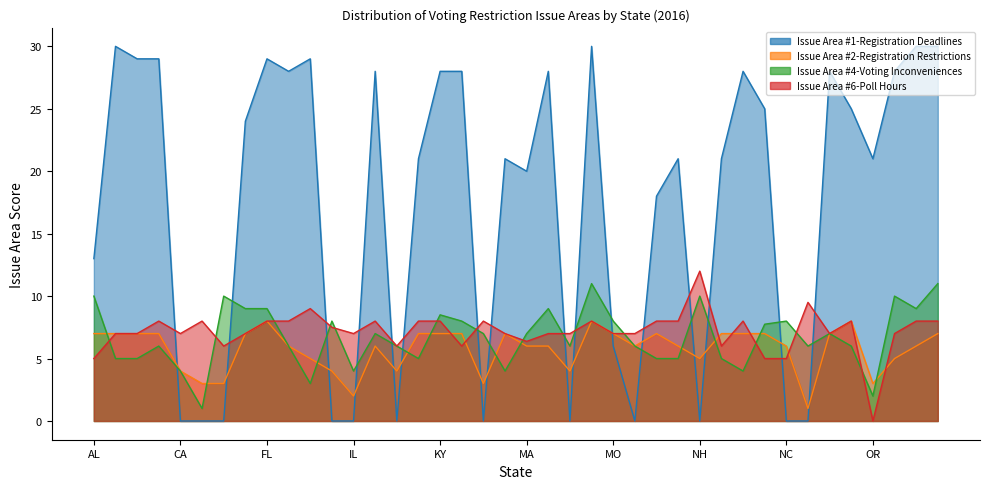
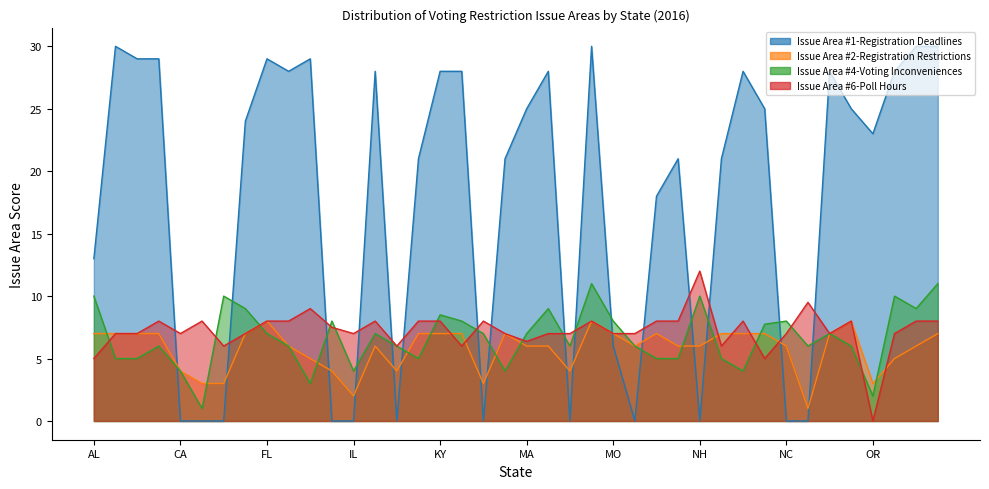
Issue Area #4-Voting Inconveniences, FL: 9 -> 7
Issue Area #1-Registration Deadlines, MA: 20 -> 25
Issue Area #2-Registration Restrictions, NH: 5 -> 6
Issue Area #6-Poll Hours, NC: 5 -> 7
Issue Area #1-Registration Deadlines, OR: 21 -> 23
